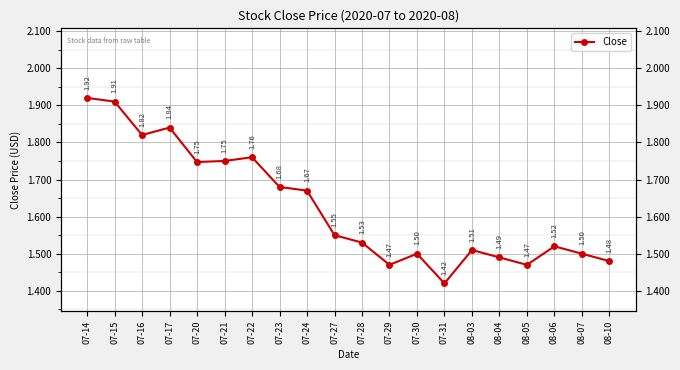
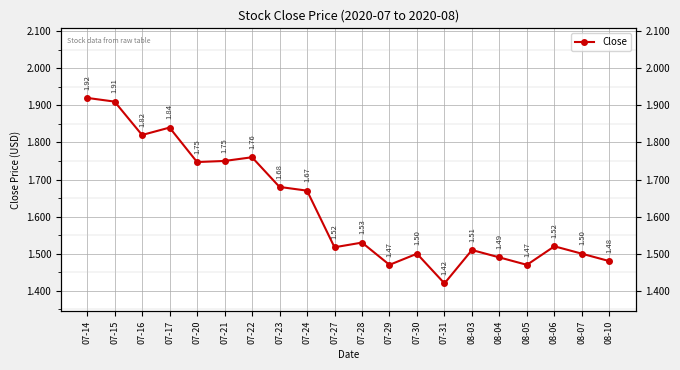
07-27: 1.55 -> 1.52
